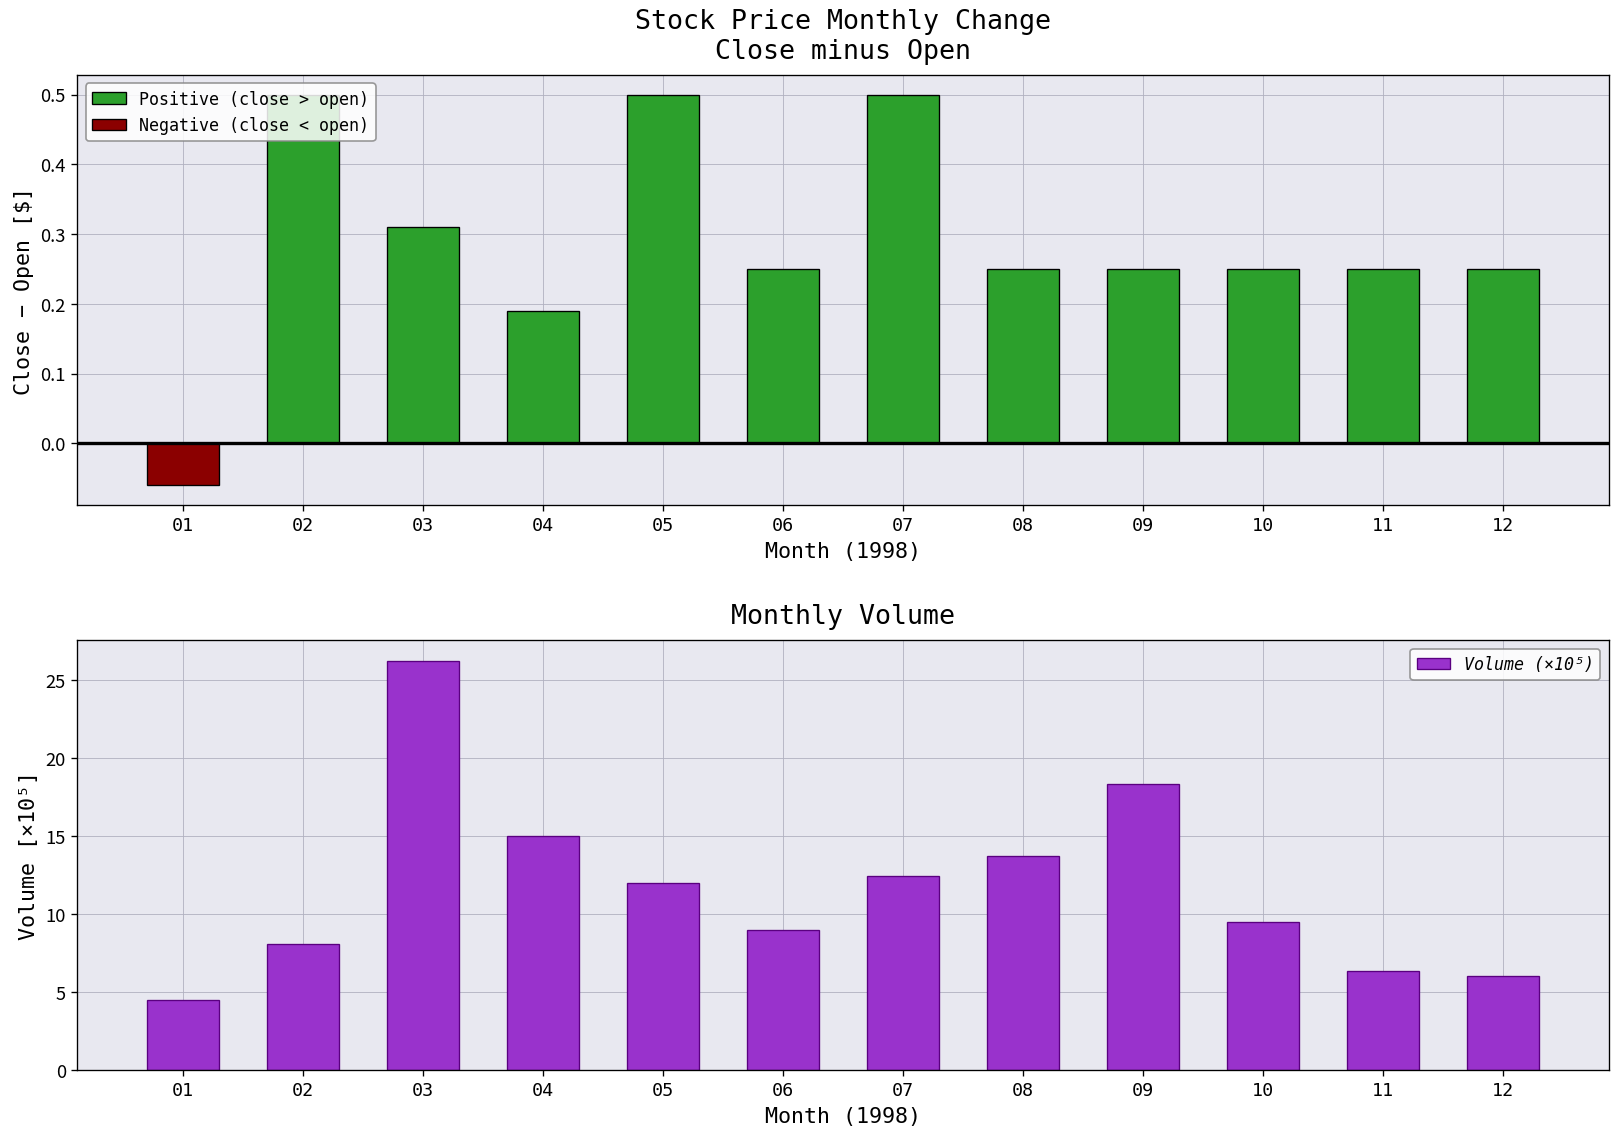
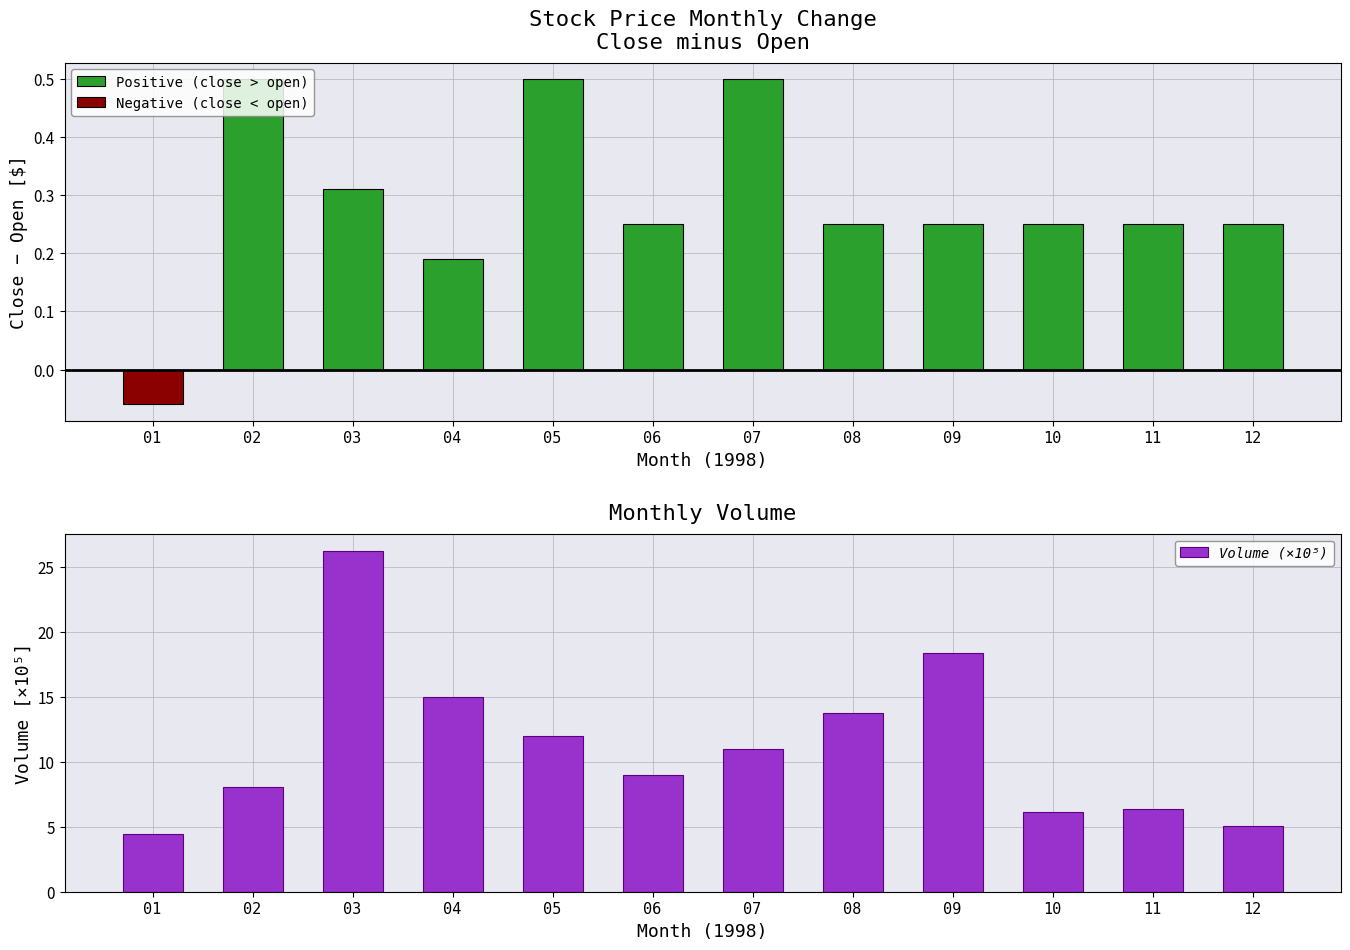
Monthly Volume, 07: 12.4 -> 11.0
Monthly Volume, 10: 9.5 -> 6.1
Monthly Volume, 12: 6.0 -> 5.1
